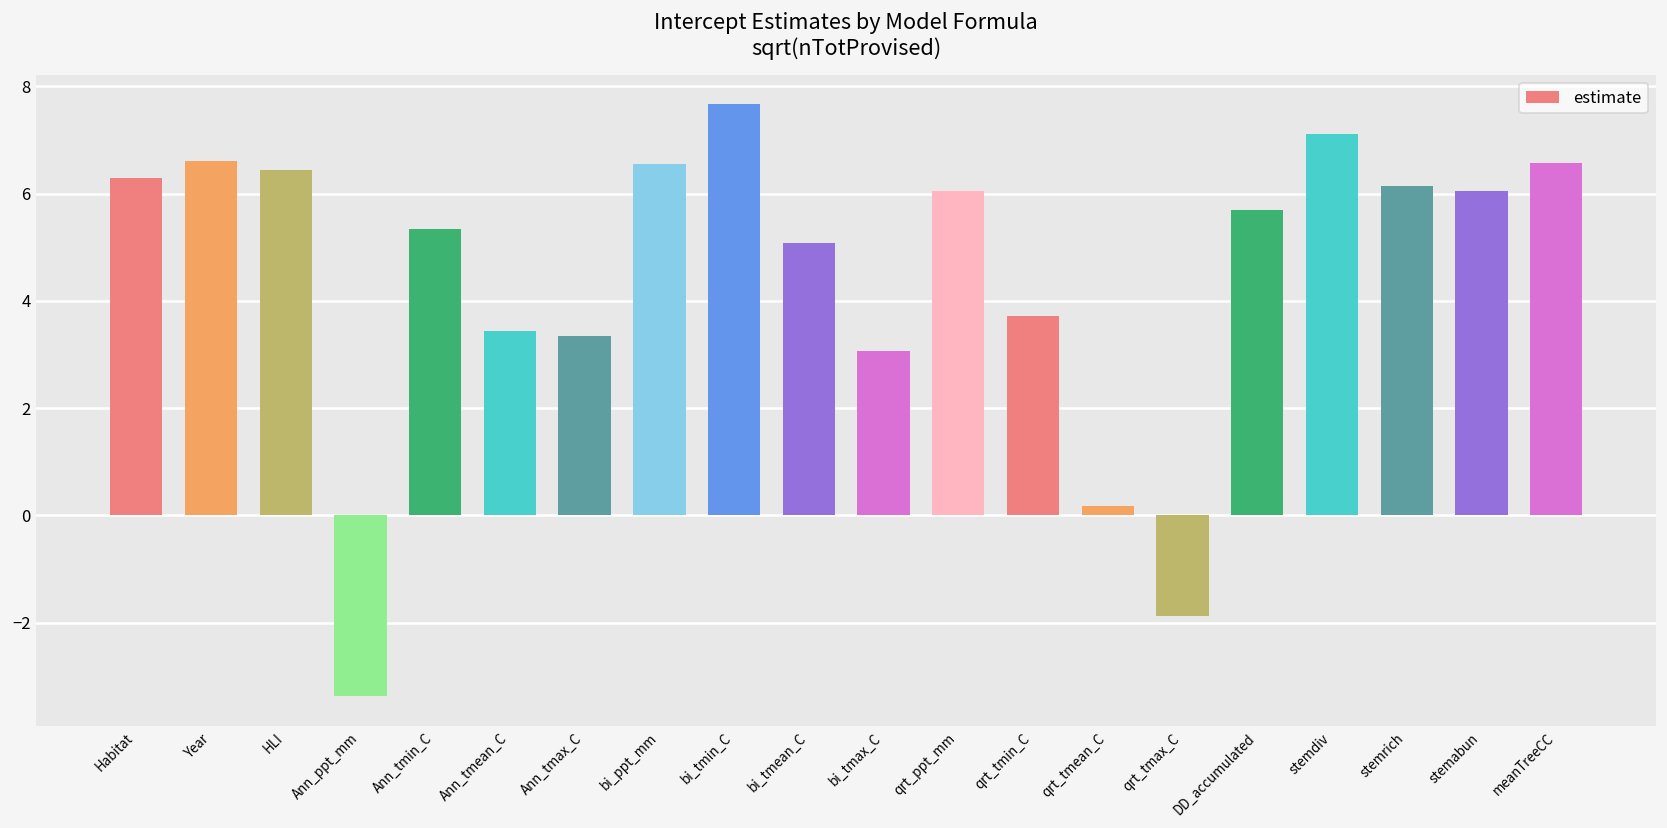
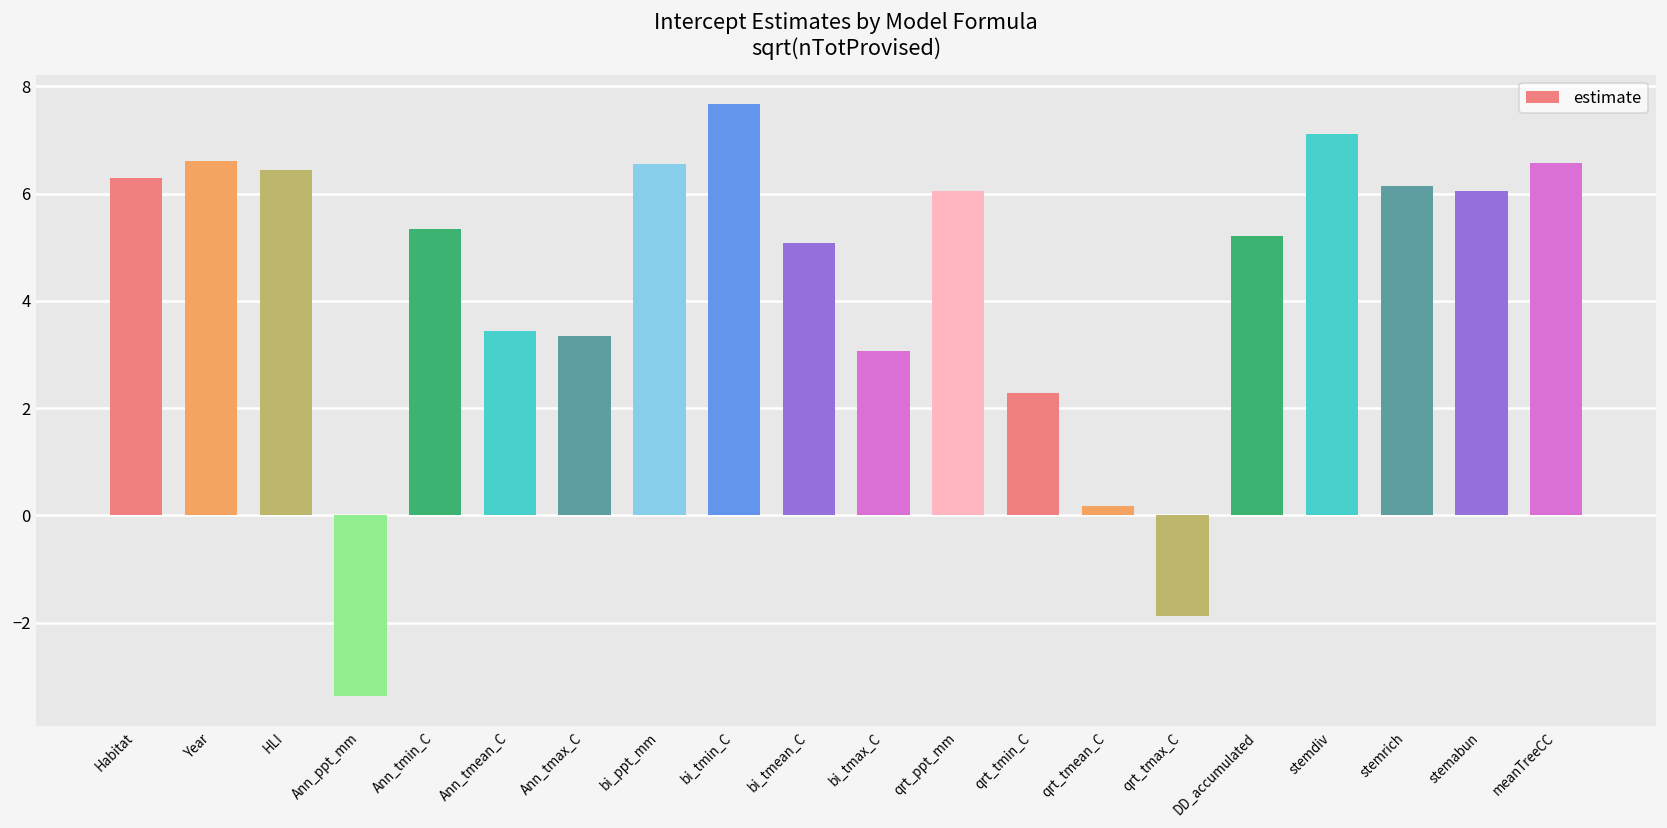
qrt_tmin_C: 3.7 -> 2.3
DD_accumulated: 5.7 -> 5.2
